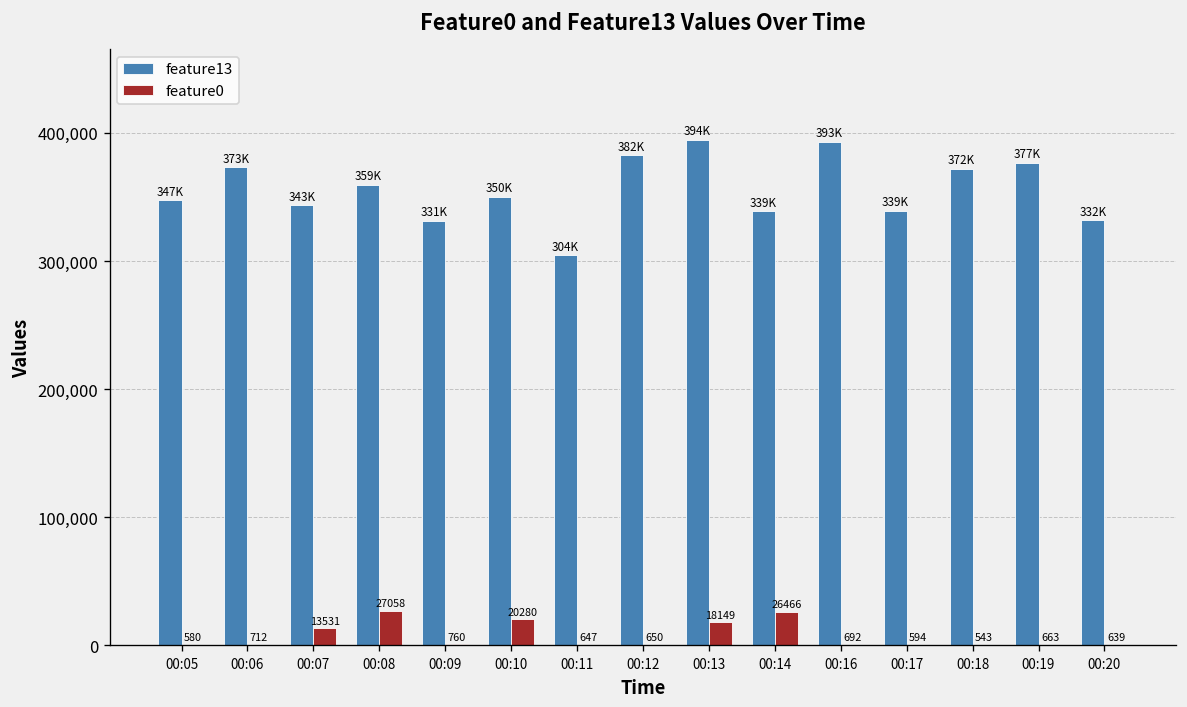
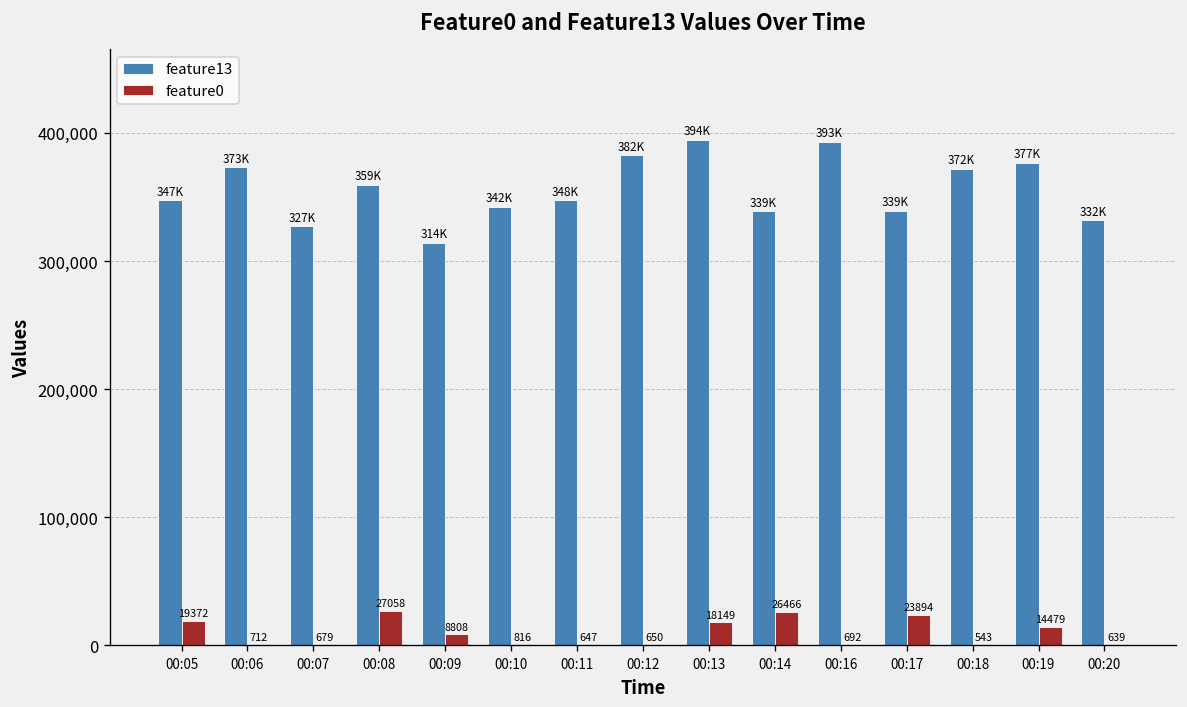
feature0, 00:05: 580 -> 19372
feature13, 00:07: 343K -> 327K
feature0, 00:07: 13531 -> 679
feature13, 00:09: 331K -> 314K
feature0, 00:09: 760 -> 8808
feature13, 00:10: 350K -> 342K
feature0, 00:10: 20280 -> 816
feature13, 00:11: 304K -> 348K
feature0, 00:17: 594 -> 23894
feature0, 00:19: 663 -> 14479
